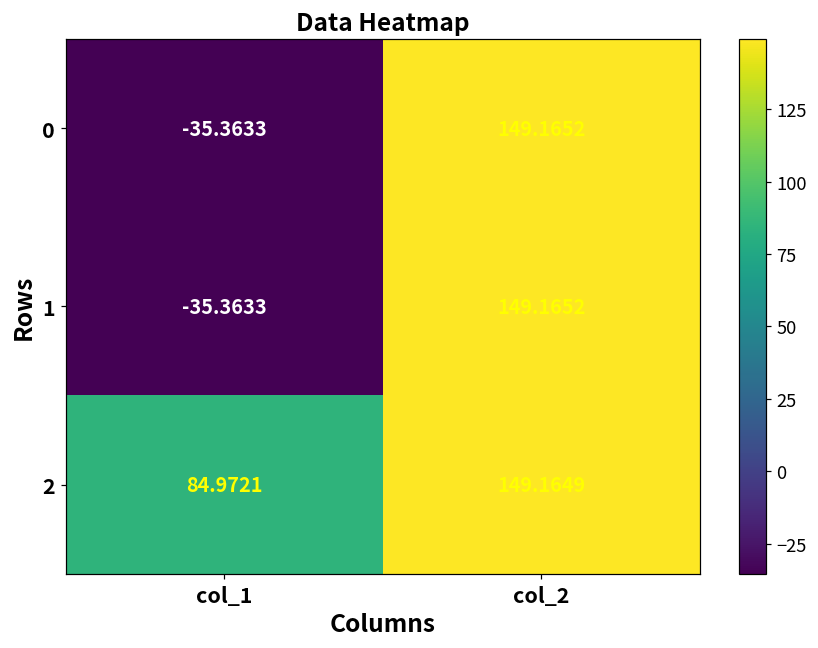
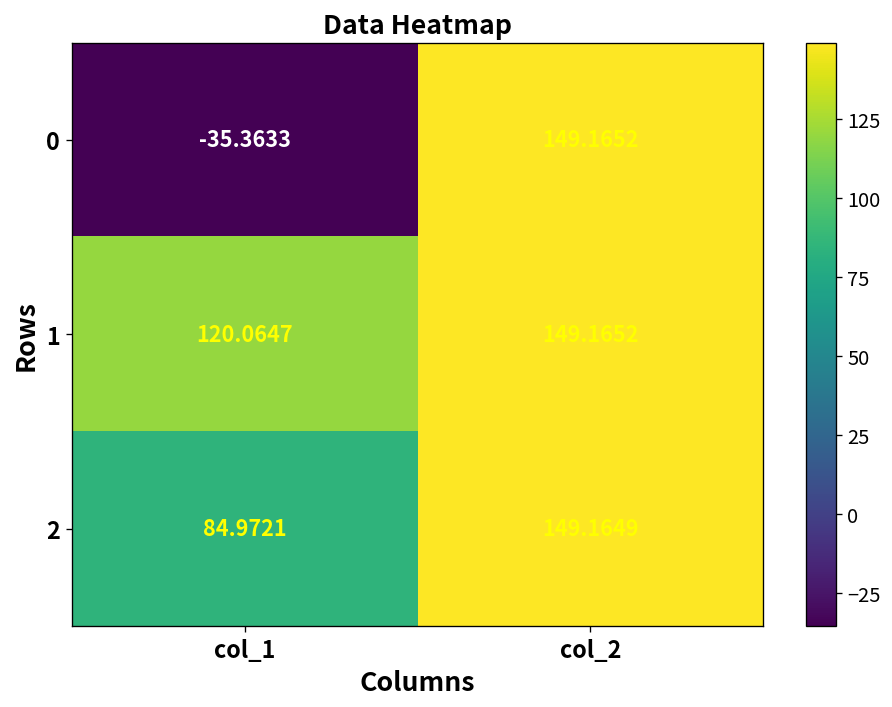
1, col_1: -35.3633 -> 120.0647
